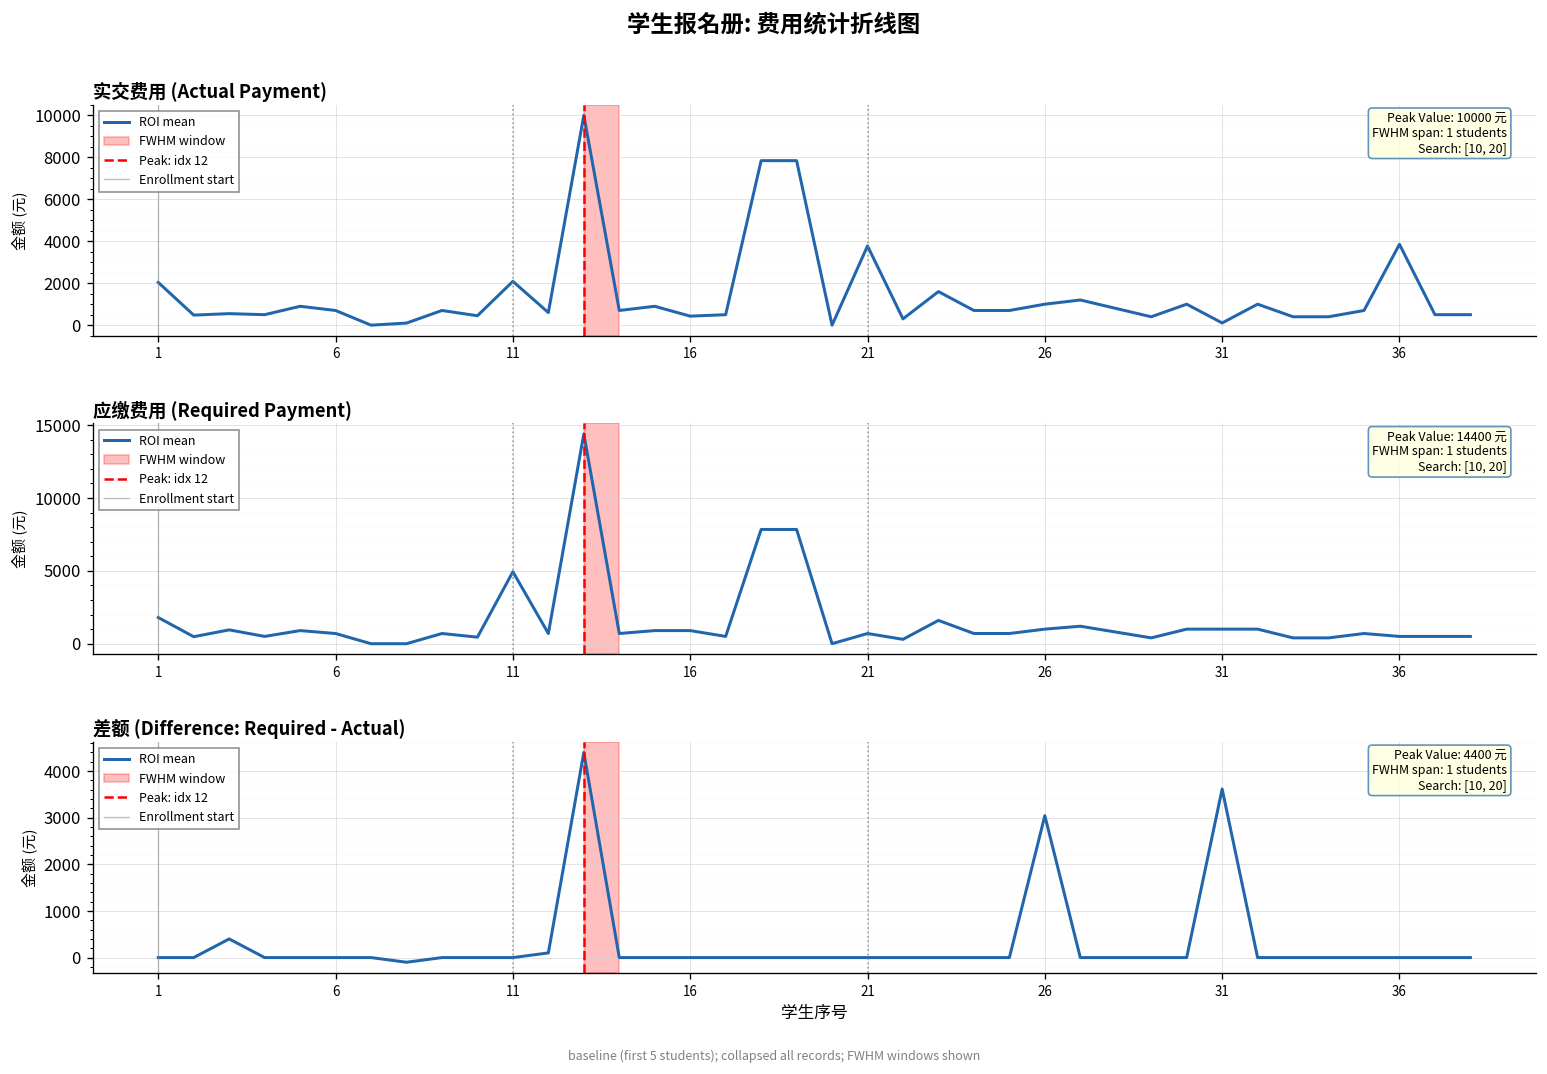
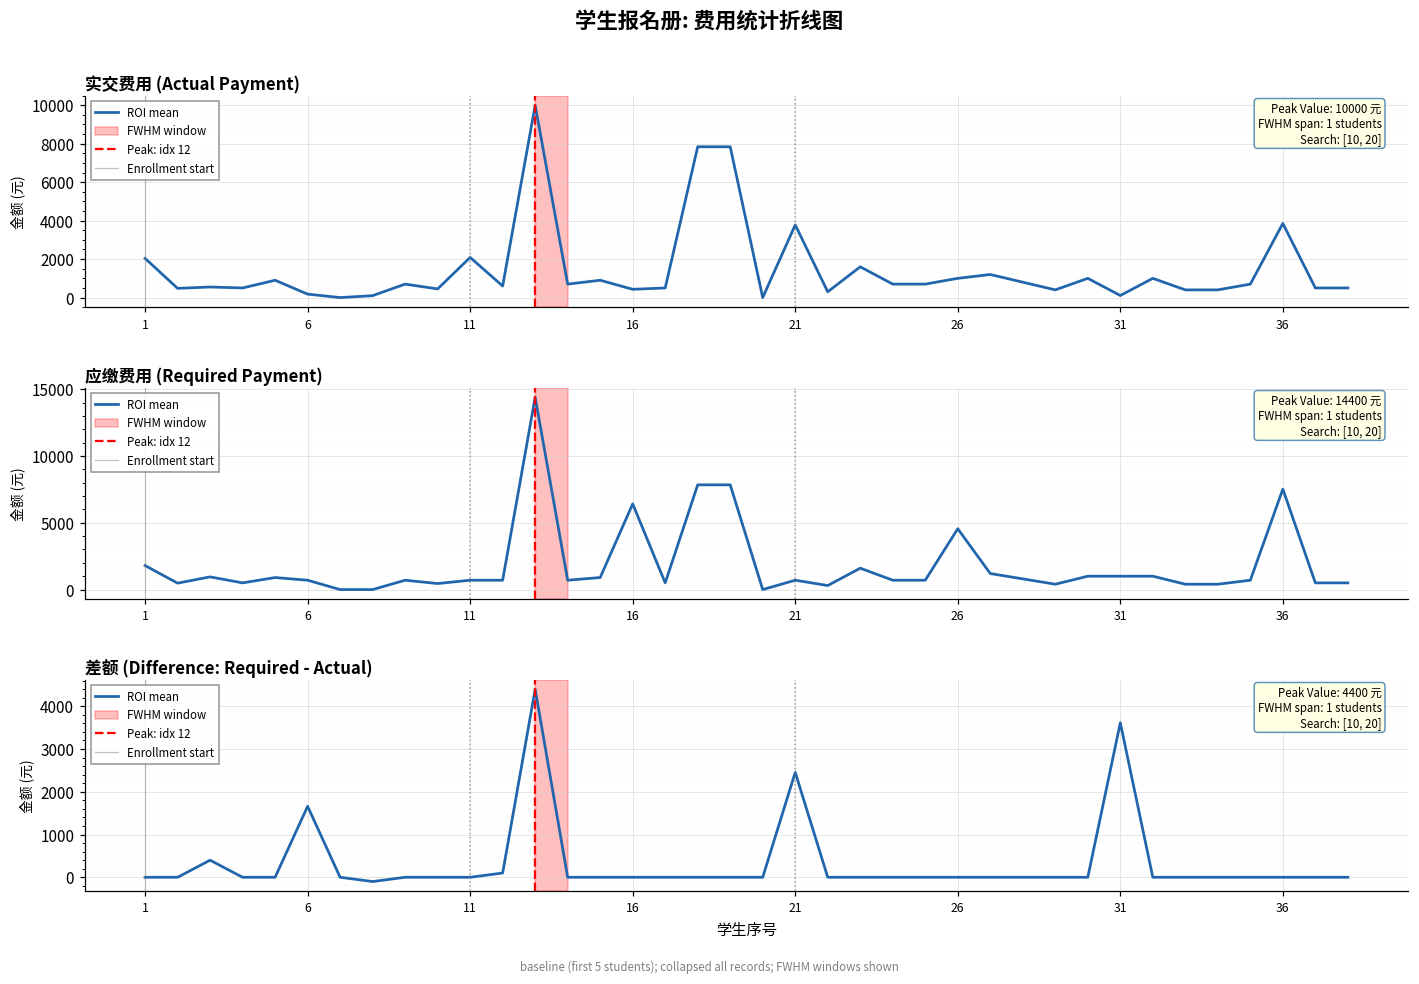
实交费用 (Actual Payment), 6: 700 -> 200
应缴费用 (Required Payment), 11: 4900 -> 700
应缴费用 (Required Payment), 16: 900 -> 6400
应缴费用 (Required Payment), 26: 1000 -> 4600
应缴费用 (Required Payment), 36: 500 -> 7500
差额 (Difference: Required - Actual), 6: 0 -> 1700
差额 (Difference: Required - Actual), 21: 0 -> 2500
差额 (Difference: Required - Actual), 26: 3000 -> 0
